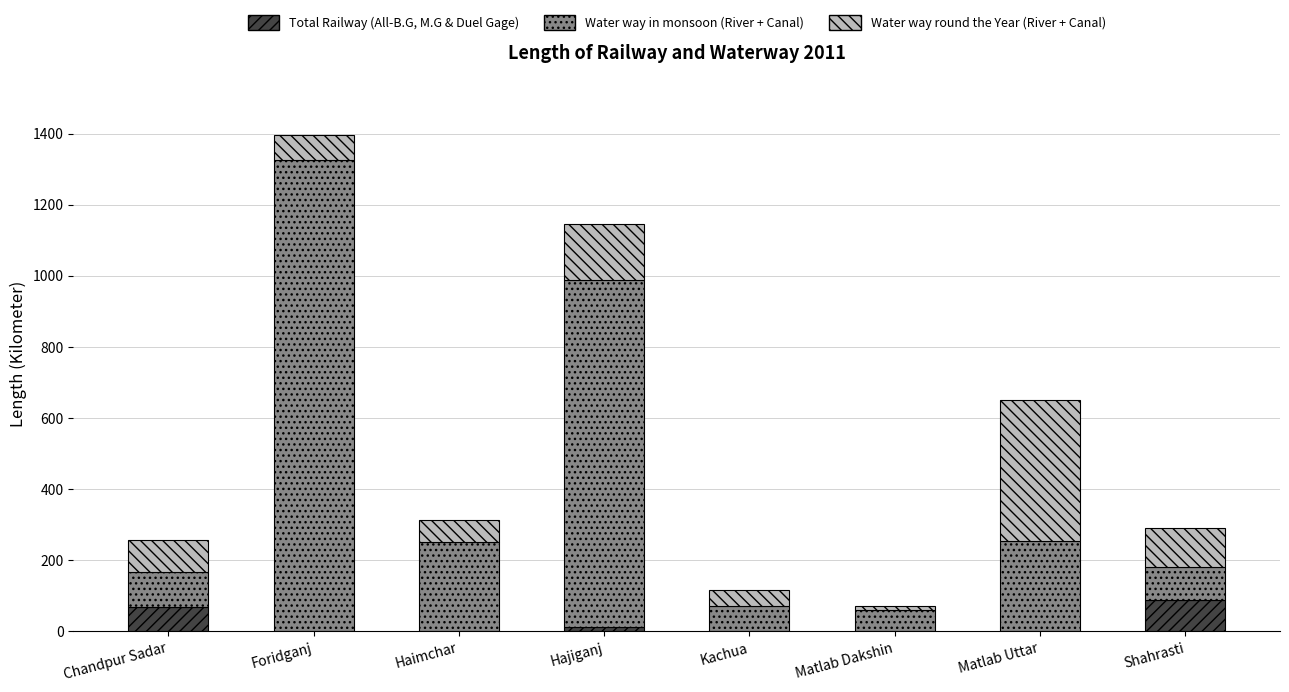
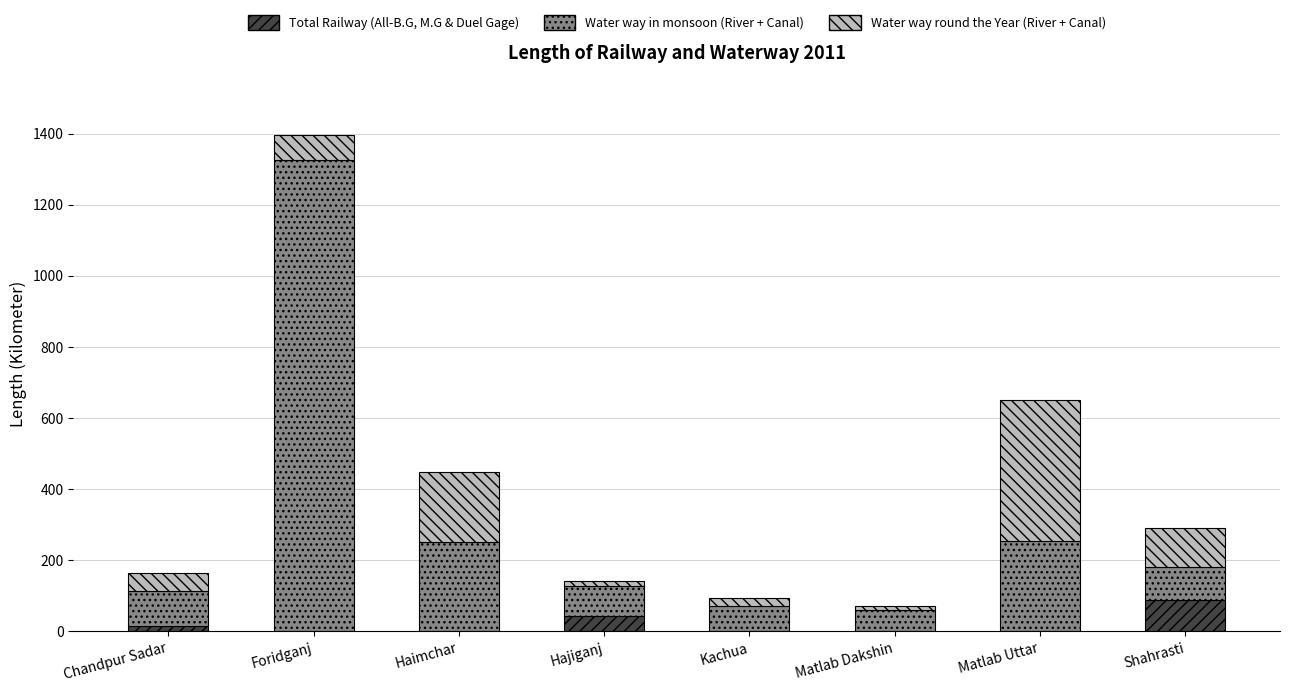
Total Railway (All-B.G, M.G & Duel Gage), Chandpur Sadar: 70 -> 20
Water way round the Year (River + Canal), Chandpur Sadar: 90 -> 50
Water way round the Year (River + Canal), Haimchar: 60 -> 200
Total Railway (All-B.G, M.G & Duel Gage), Hajiganj: 10 -> 40
Water way in monsoon (River + Canal), Hajiganj: 980 -> 90
Water way round the Year (River + Canal), Hajiganj: 160 -> 10
Water way round the Year (River + Canal), Kachua: 50 -> 20
